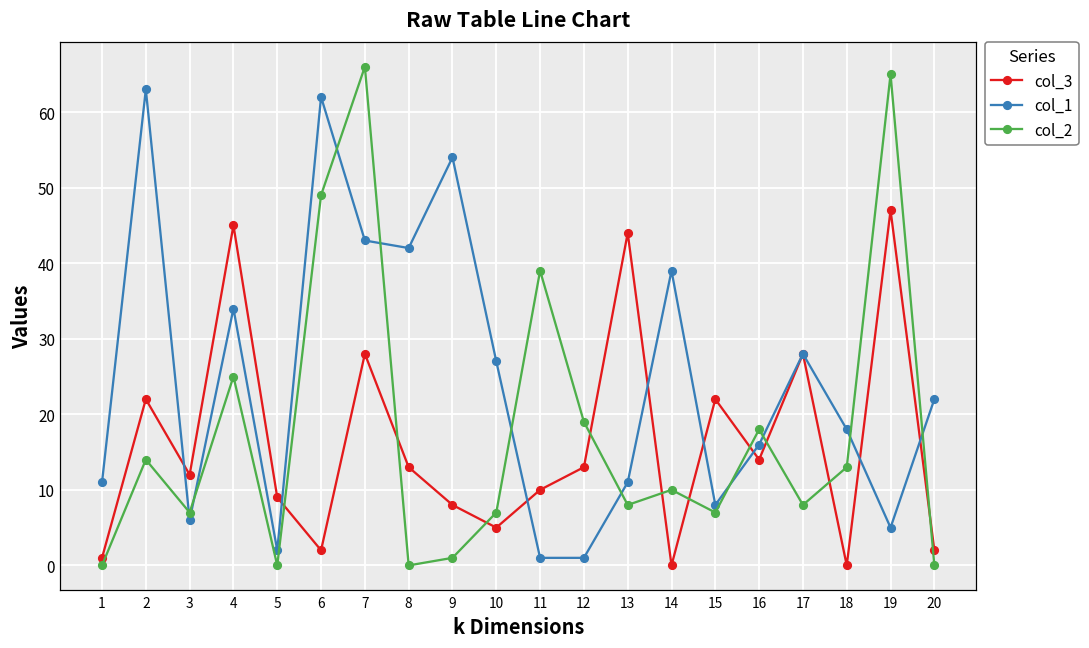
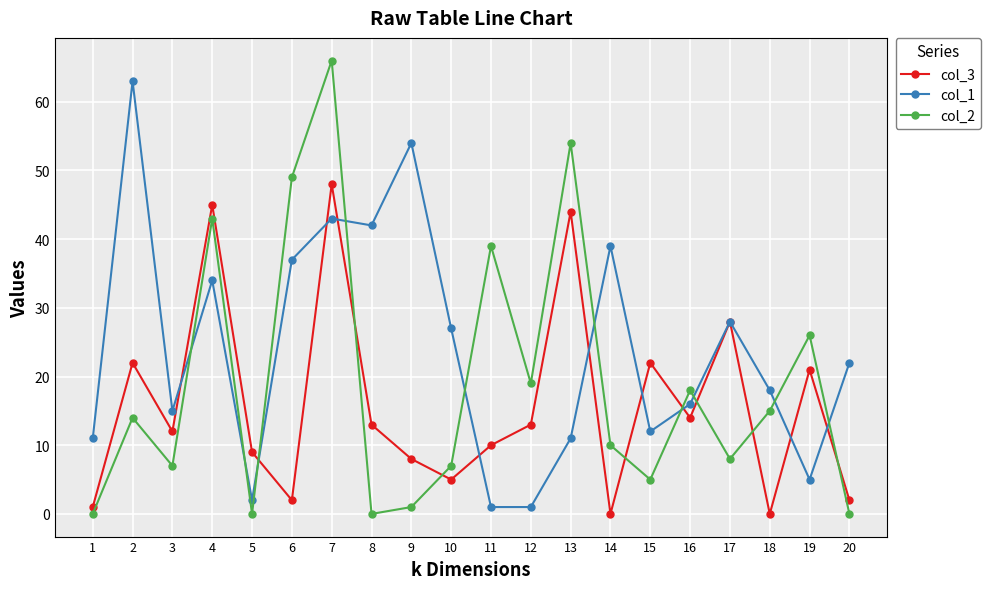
col_1, 3: 6 -> 15
col_2, 4: 25 -> 43
col_1, 6: 62 -> 37
col_3, 7: 28 -> 48
col_2, 13: 8 -> 54
col_1, 15: 8 -> 12
col_2, 15: 7 -> 5
col_2, 18: 13 -> 15
col_3, 19: 47 -> 21
col_2, 19: 65 -> 26
